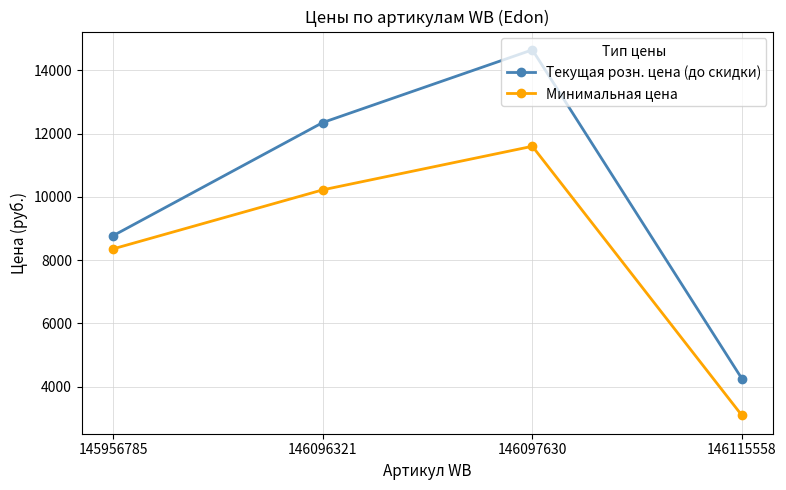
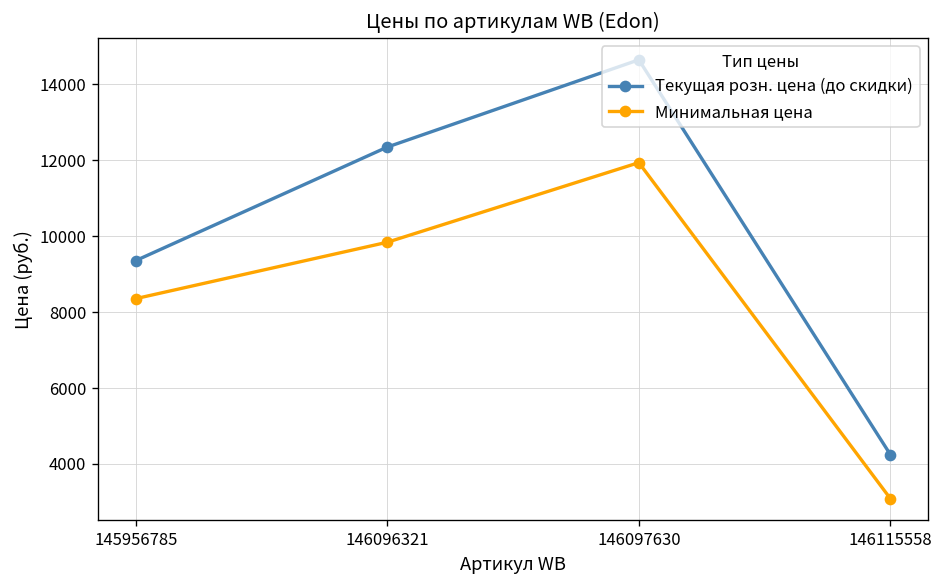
Текущая розн. цена (до скидки), 145956785: 8800 -> 9400
Минимальная цена, 146096321: 10200 -> 9800
Минимальная цена, 146097630: 11600 -> 11900
